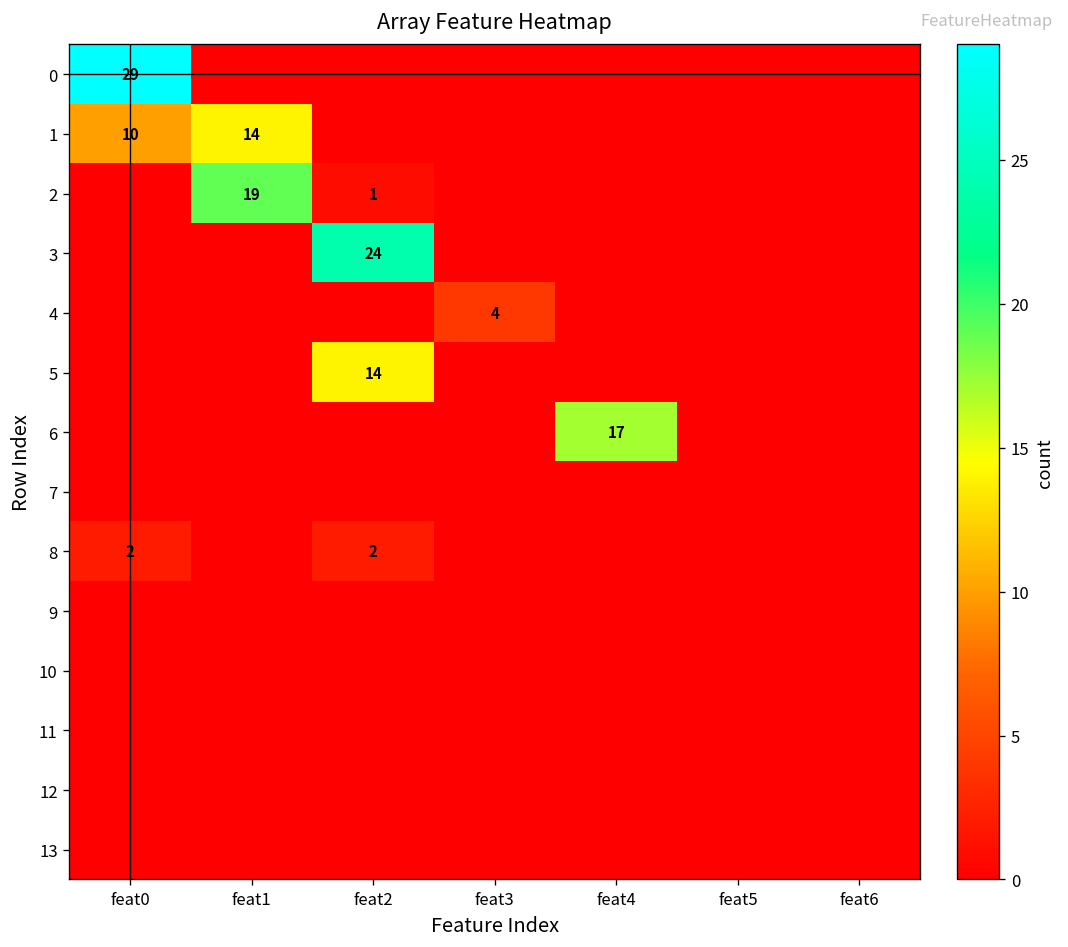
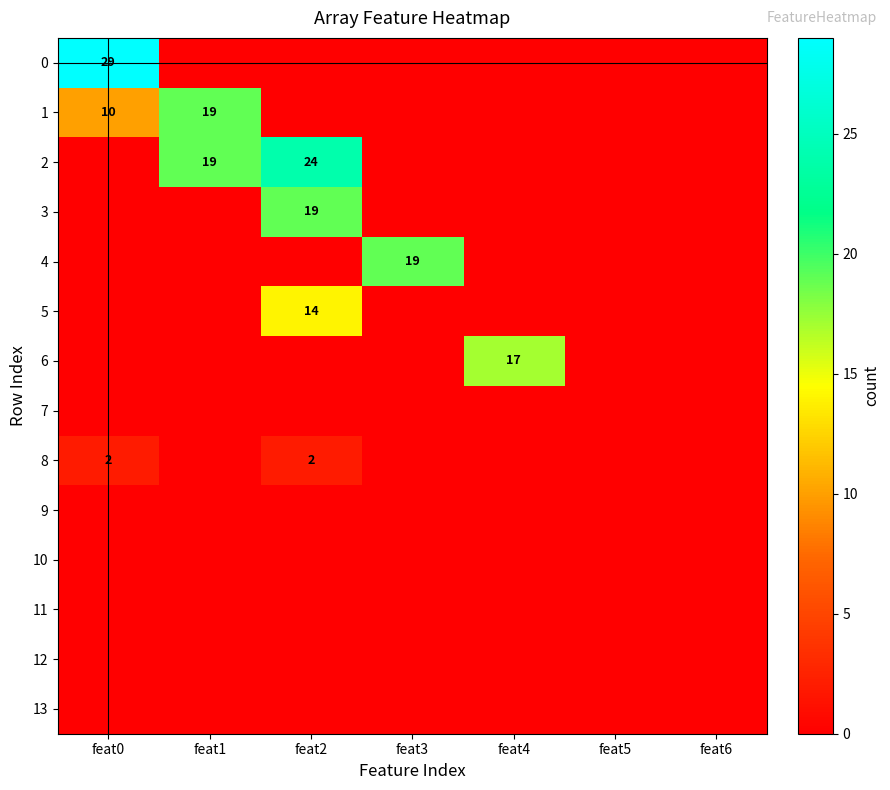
1, feat1: 14 -> 19
2, feat2: 1 -> 24
3, feat2: 24 -> 19
4, feat3: 4 -> 19
